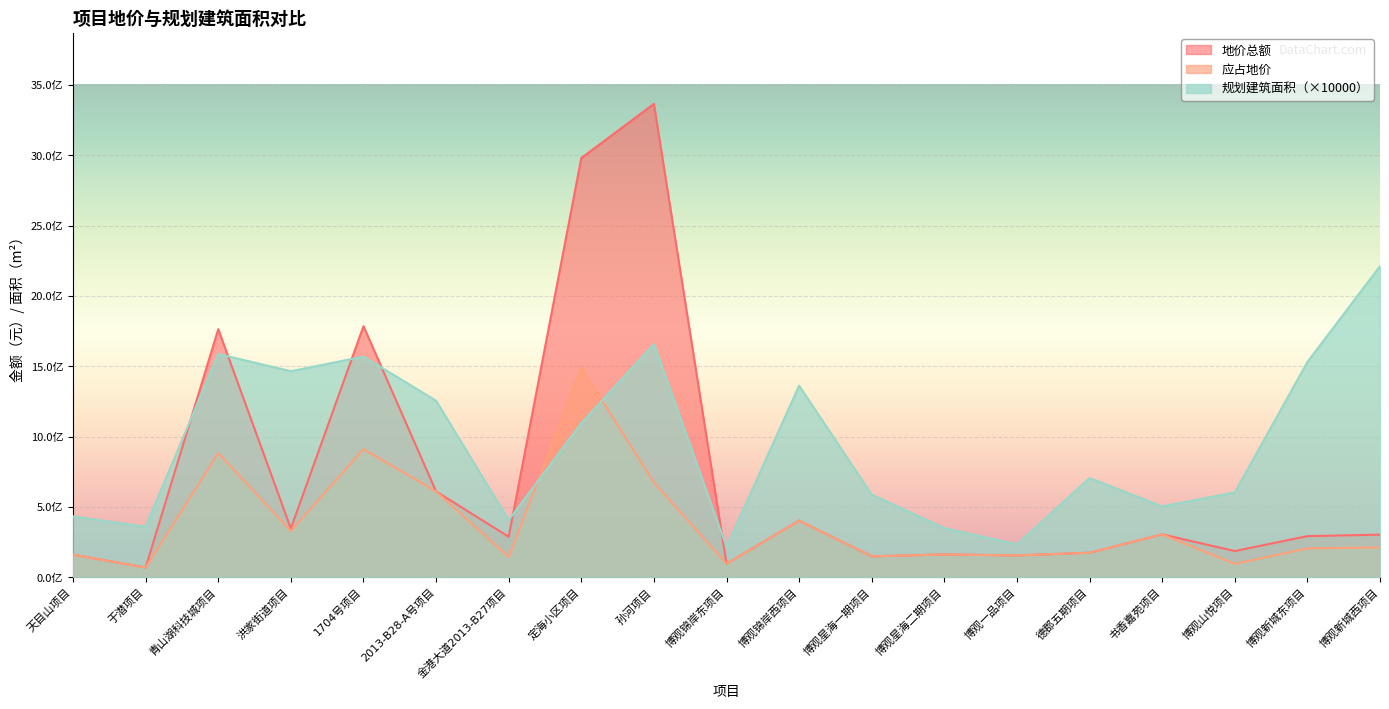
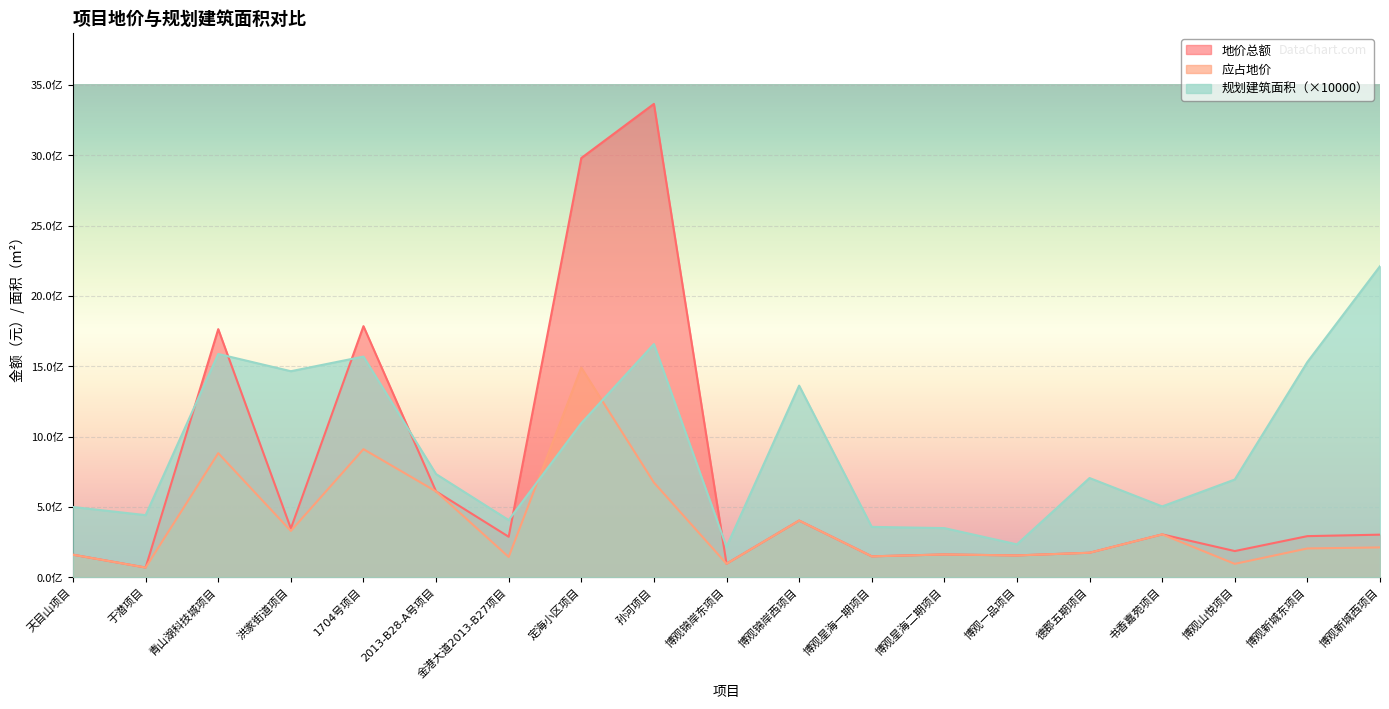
规划建筑面积（×10000）, 天目山项目: 4.3亿 -> 5.0亿
规划建筑面积（×10000）, 于潜项目: 3.6亿 -> 4.4亿
规划建筑面积（×10000）, 2013-B28-A号项目: 12.5亿 -> 7.3亿
规划建筑面积（×10000）, 博观星海一期项目: 5.9亿 -> 3.6亿
规划建筑面积（×10000）, 博观山悦项目: 6.0亿 -> 6.9亿
